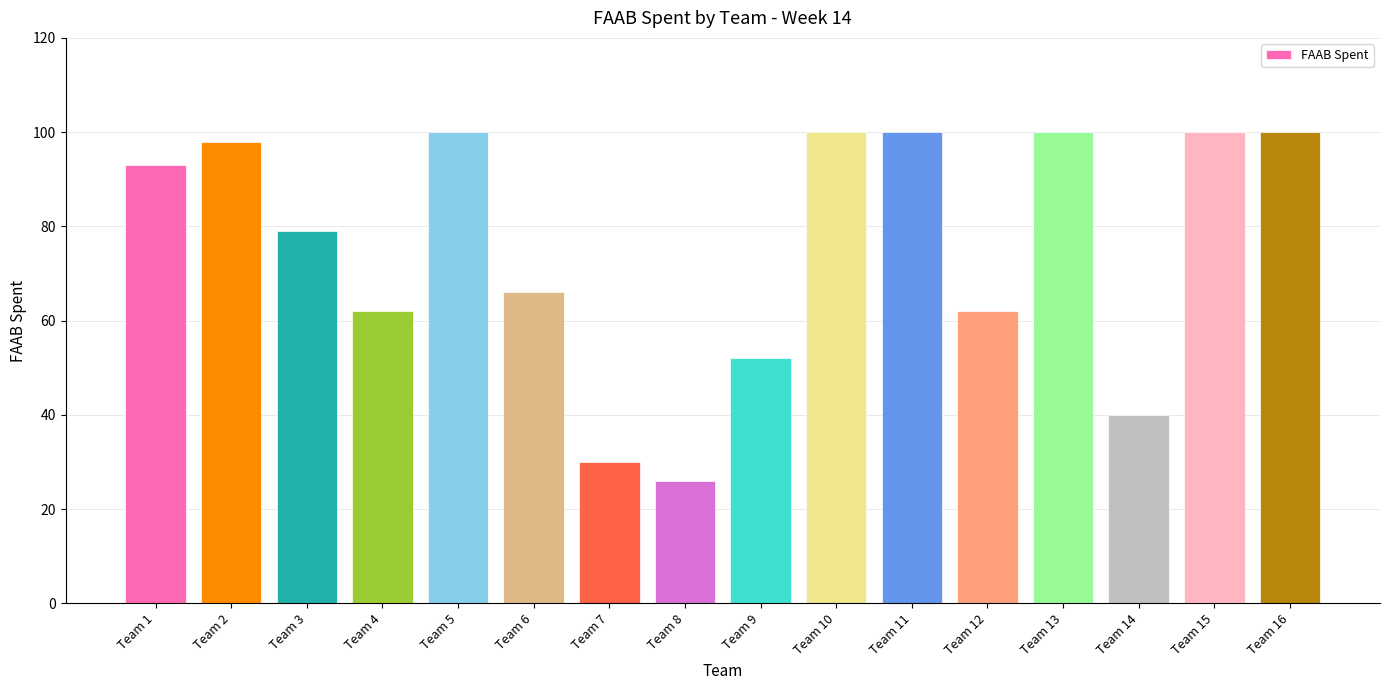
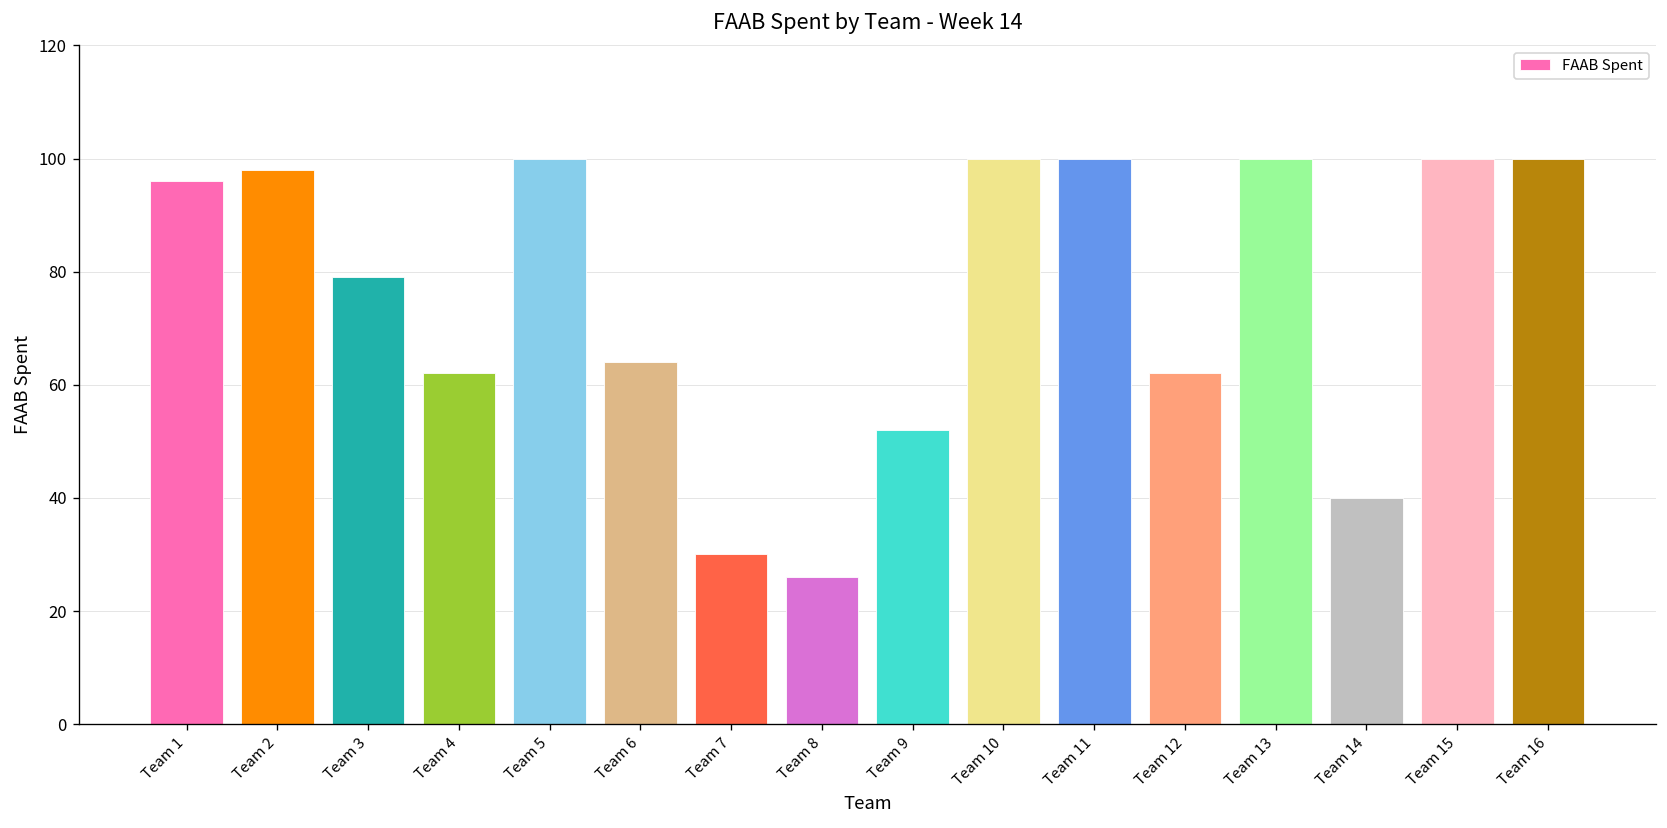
Team 1: 93 -> 96
Team 6: 66 -> 64
